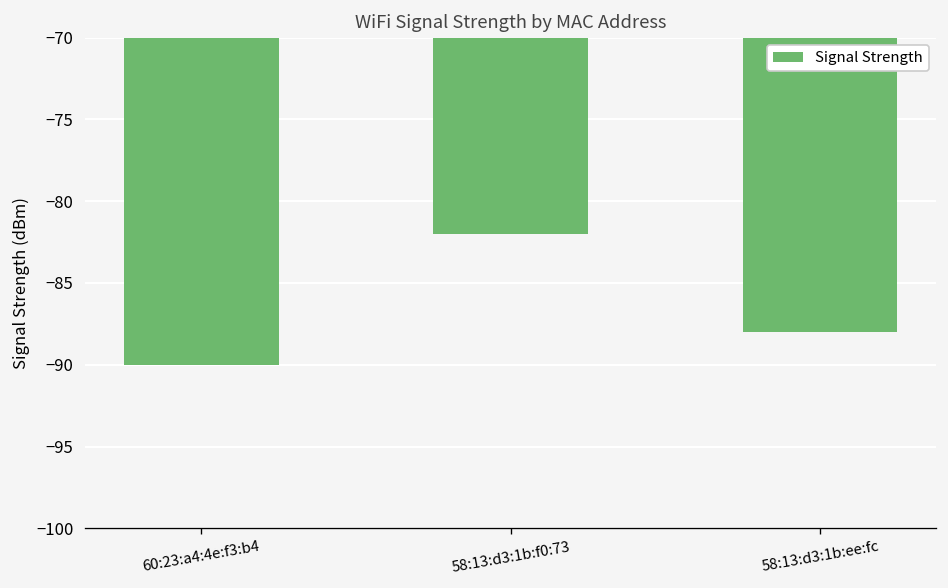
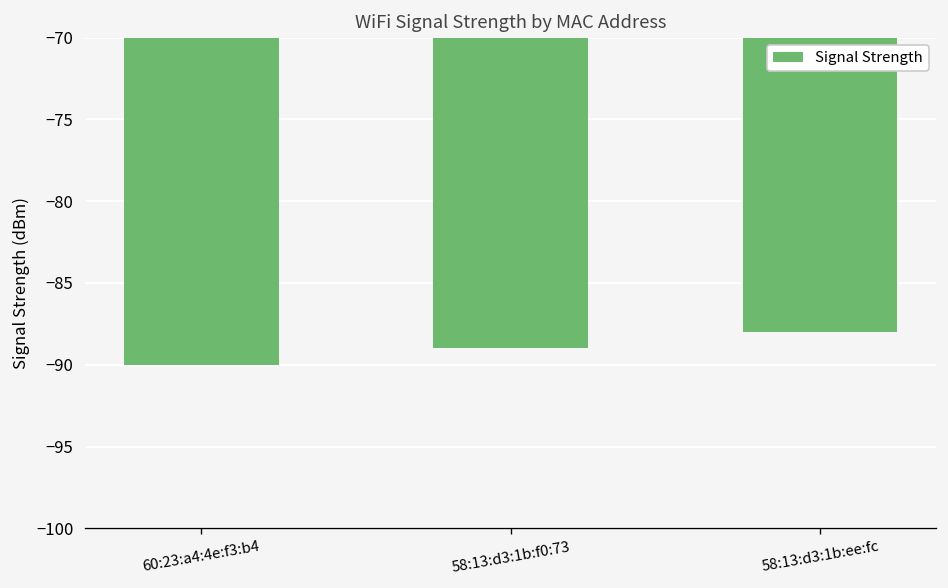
58:13:d3:1b:f0:73: -82 -> -89
